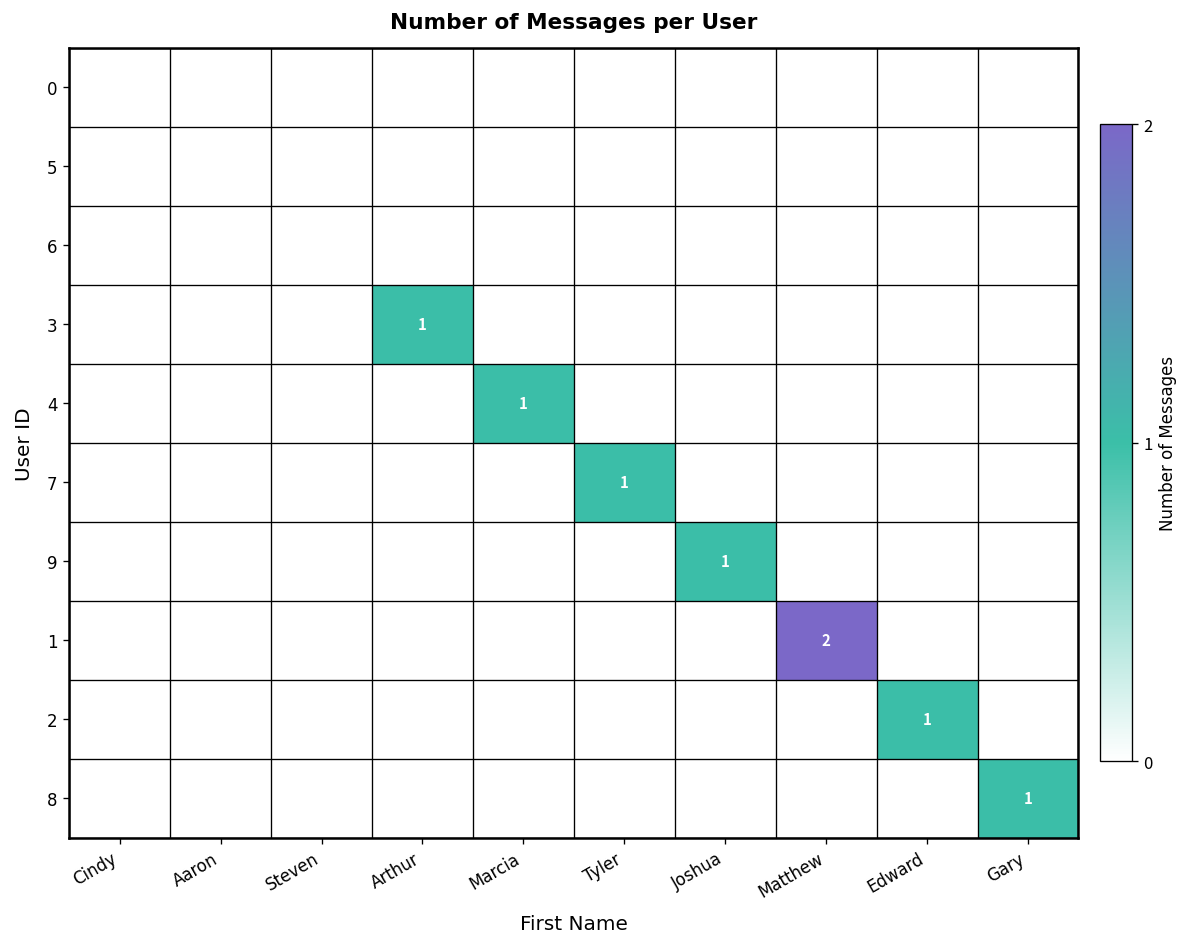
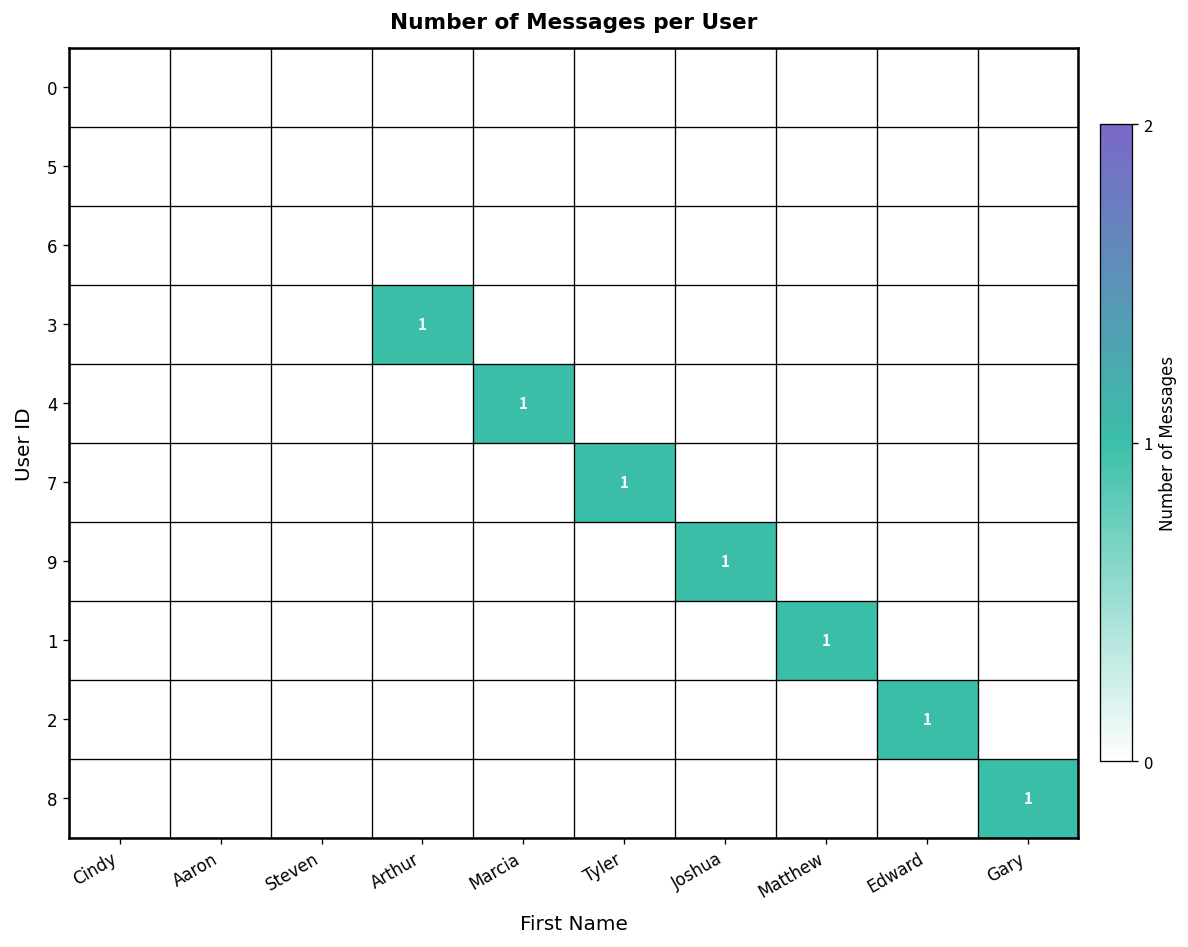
1, Matthew: 2 -> 1
